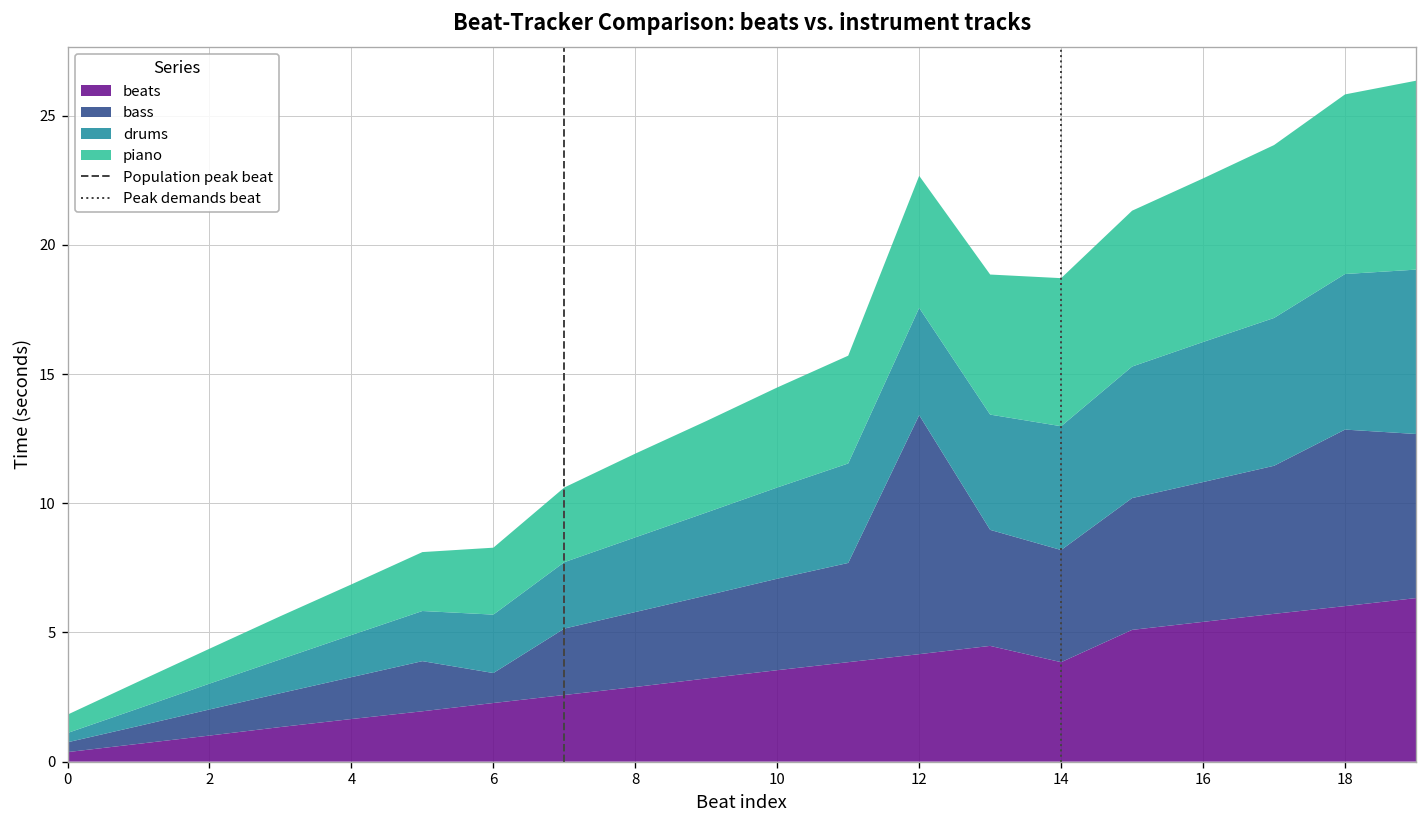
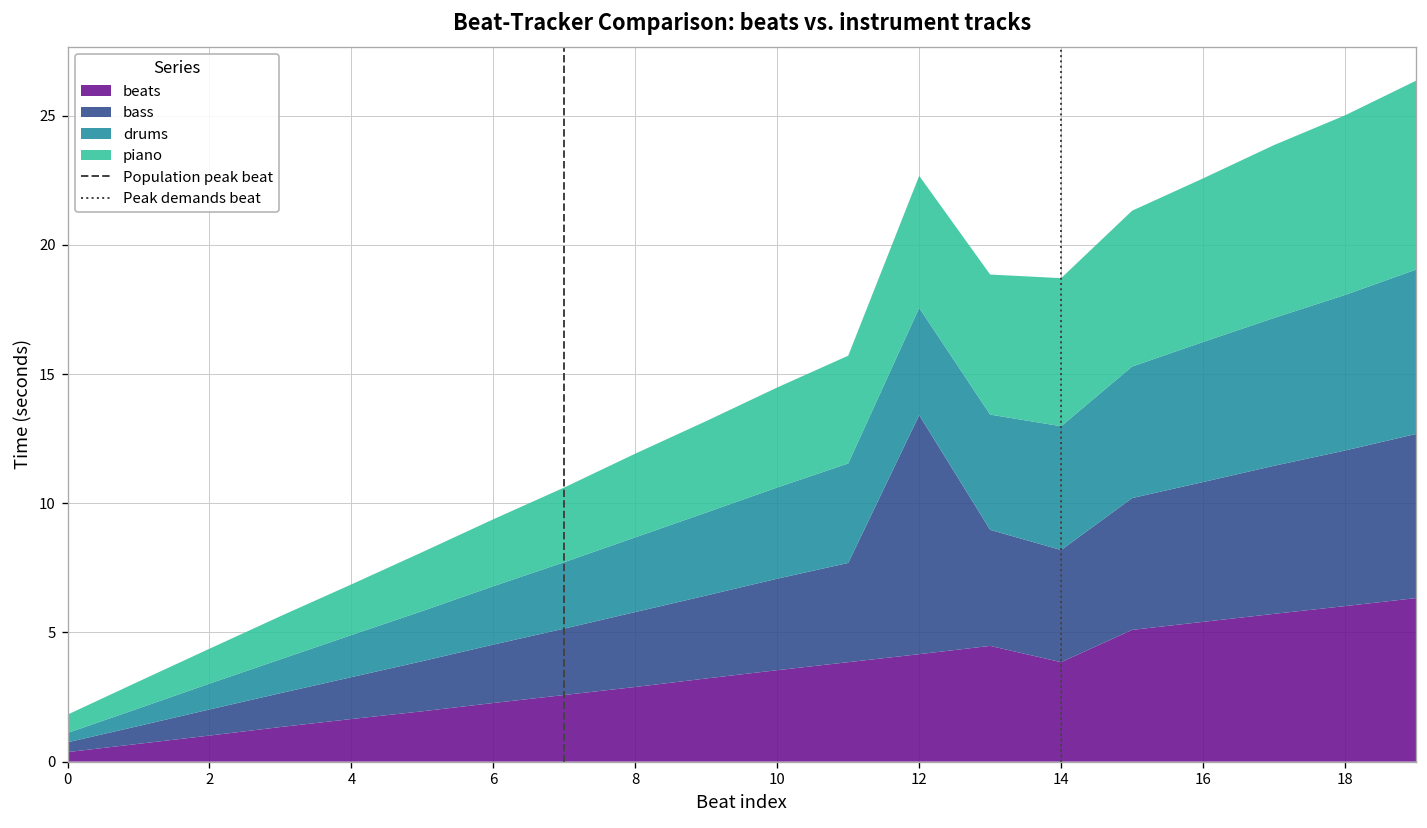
bass, 6: 1.2 -> 2.3
bass, 18: 6.8 -> 6.0
